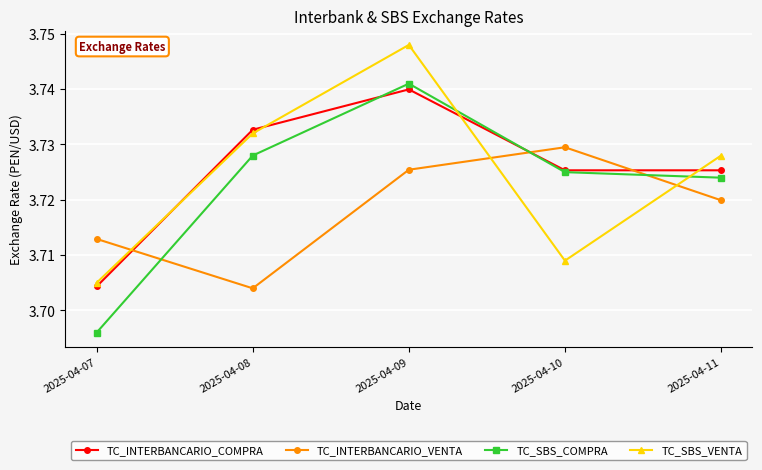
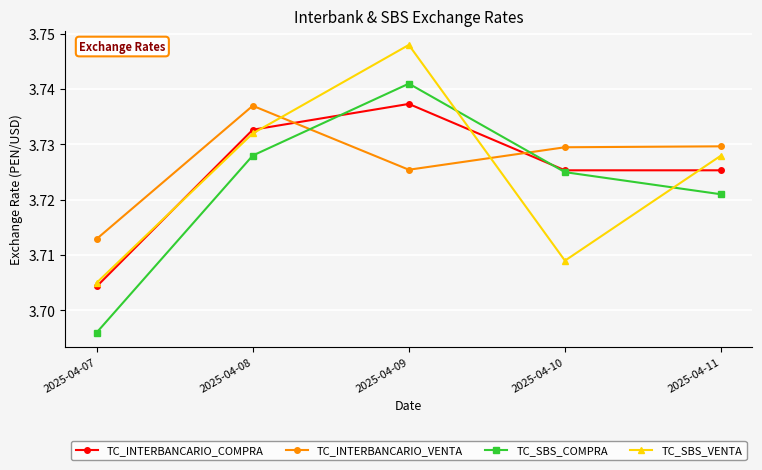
TC_INTERBANCARIO_VENTA, 2025-04-08: 3.704 -> 3.737
TC_INTERBANCARIO_COMPRA, 2025-04-09: 3.740 -> 3.737
TC_INTERBANCARIO_VENTA, 2025-04-11: 3.720 -> 3.730
TC_SBS_COMPRA, 2025-04-11: 3.724 -> 3.721
